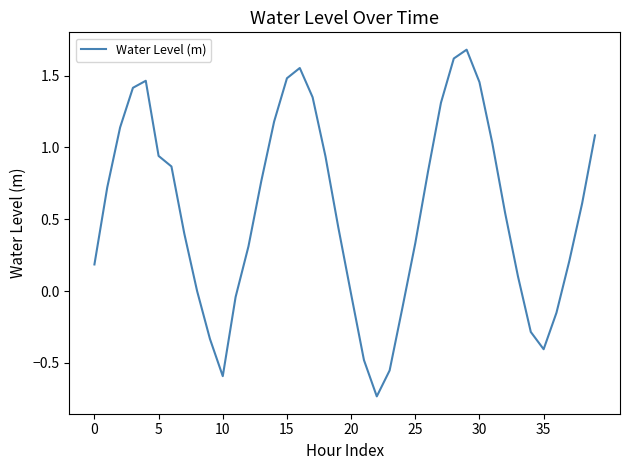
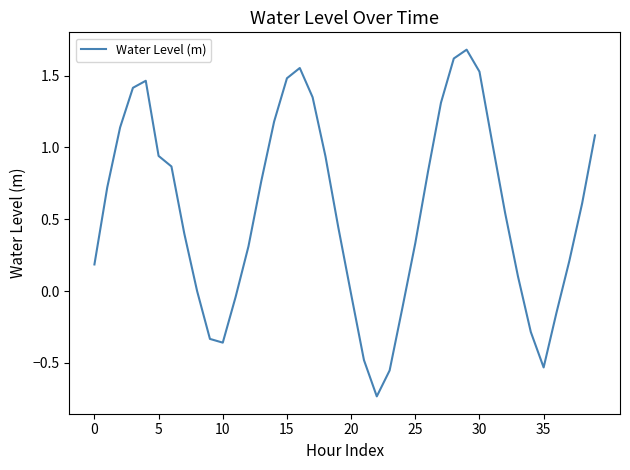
10: -0.59 -> -0.36
30: 1.45 -> 1.53
35: -0.40 -> -0.53
